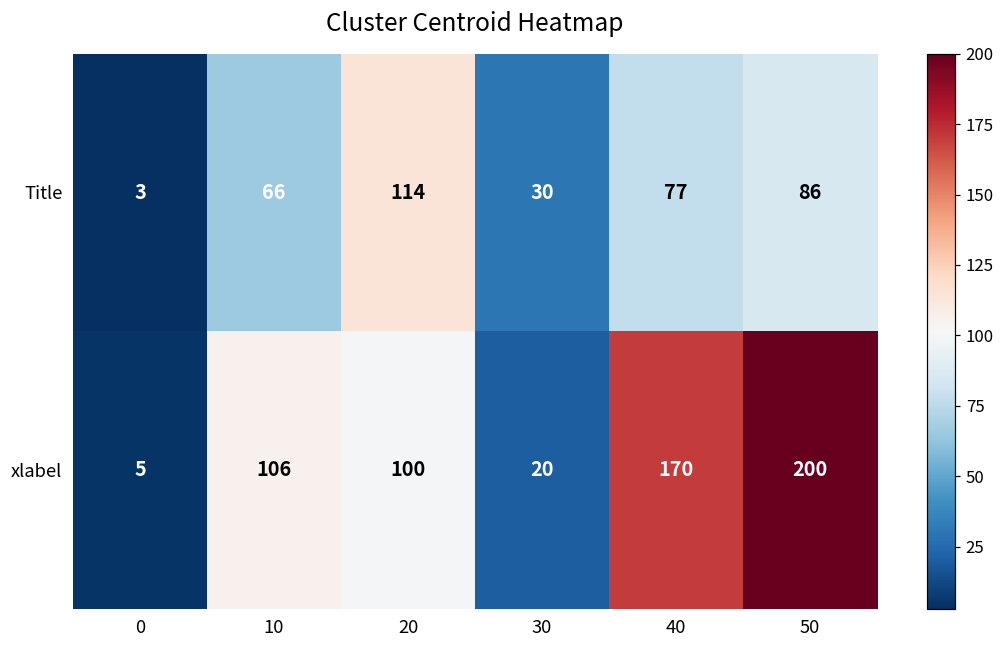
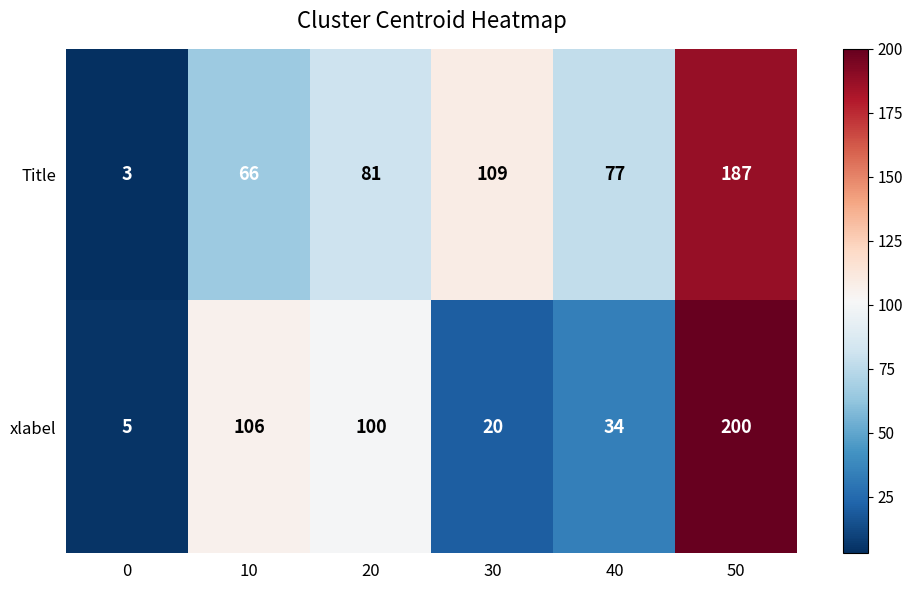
Title, 20: 114 -> 81
Title, 30: 30 -> 109
Title, 50: 86 -> 187
xlabel, 40: 170 -> 34
